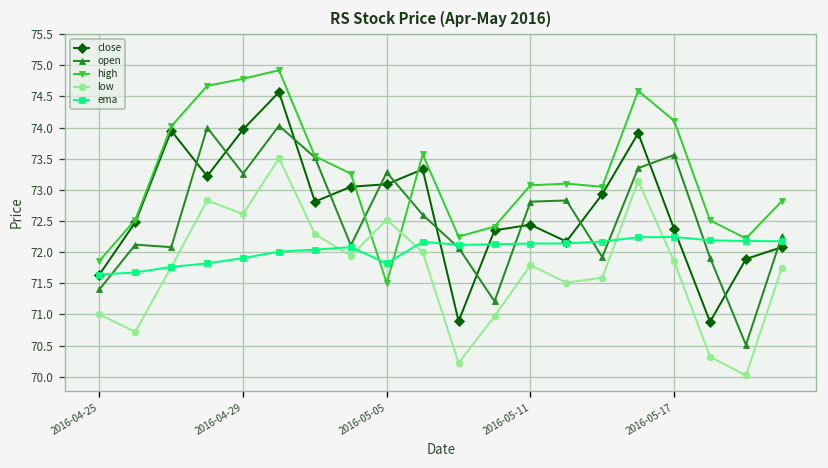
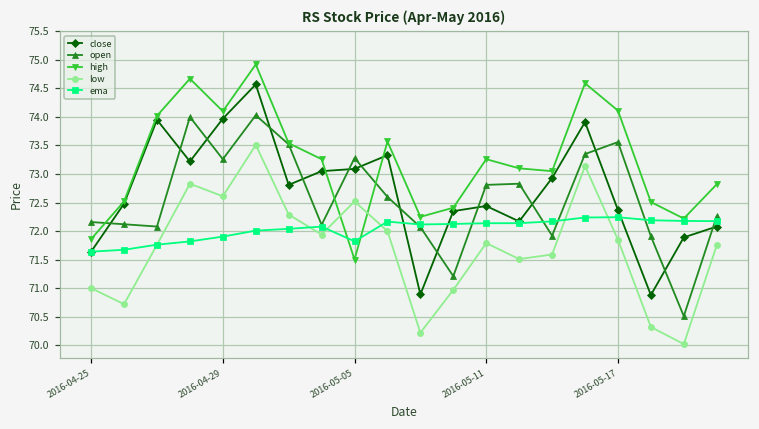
open, 2016-04-25: 71.4 -> 72.2
high, 2016-04-29: 74.8 -> 74.1
high, 2016-05-11: 73.1 -> 73.3
